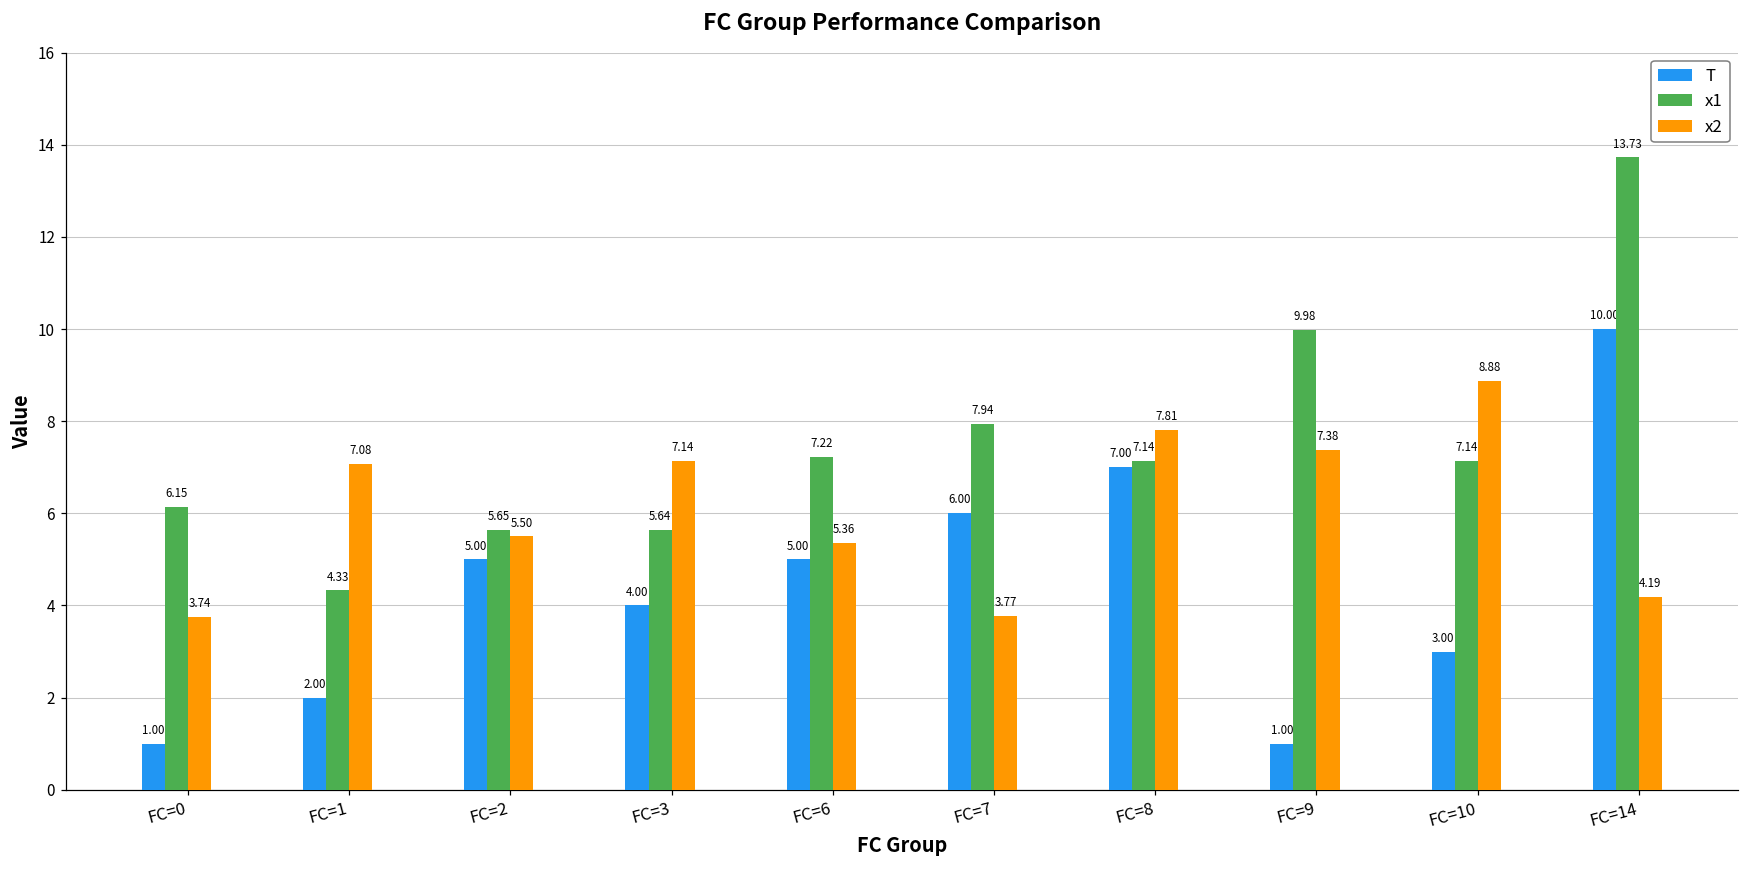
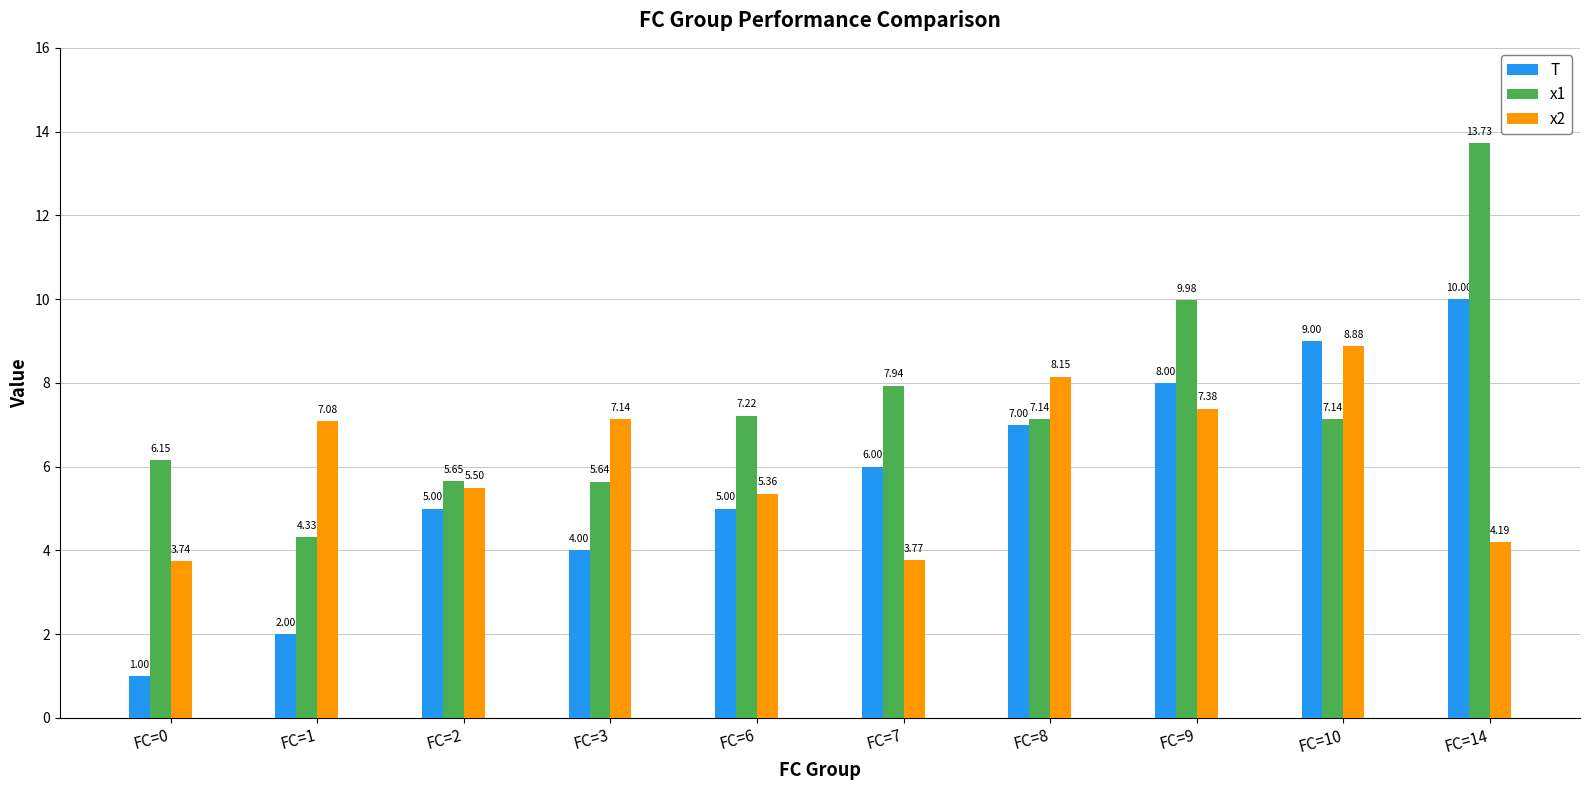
x2, FC=8: 7.81 -> 8.15
T, FC=9: 1.00 -> 8.00
T, FC=10: 3.00 -> 9.00
